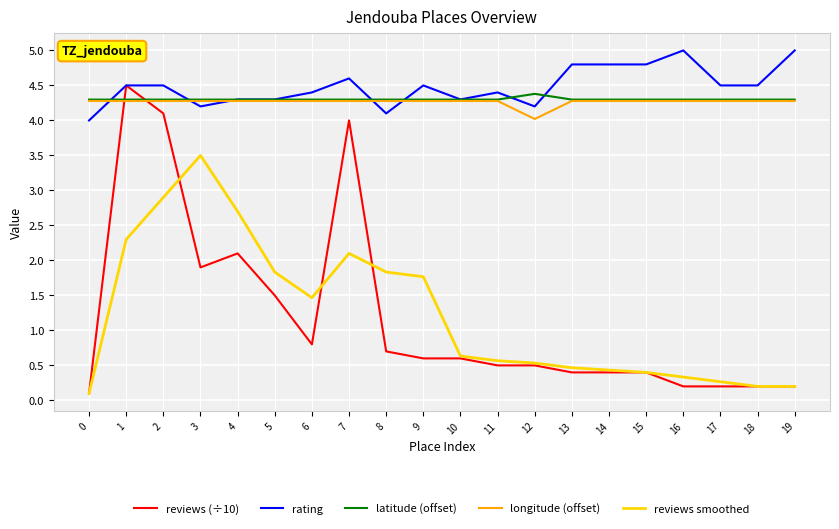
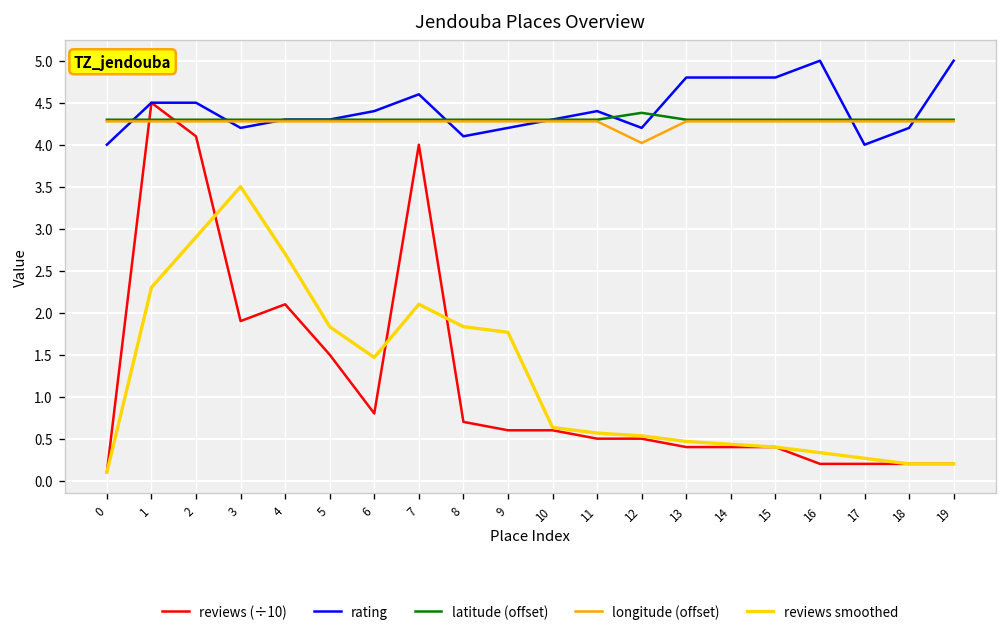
rating, 9: 4.5 -> 4.2
rating, 17: 4.5 -> 4.0
rating, 18: 4.5 -> 4.2
